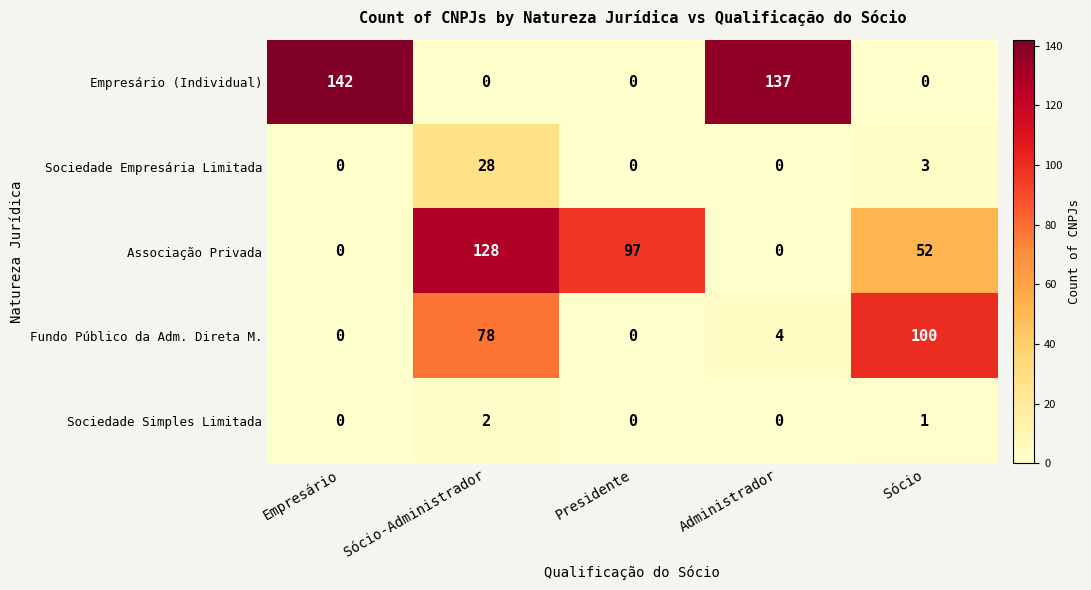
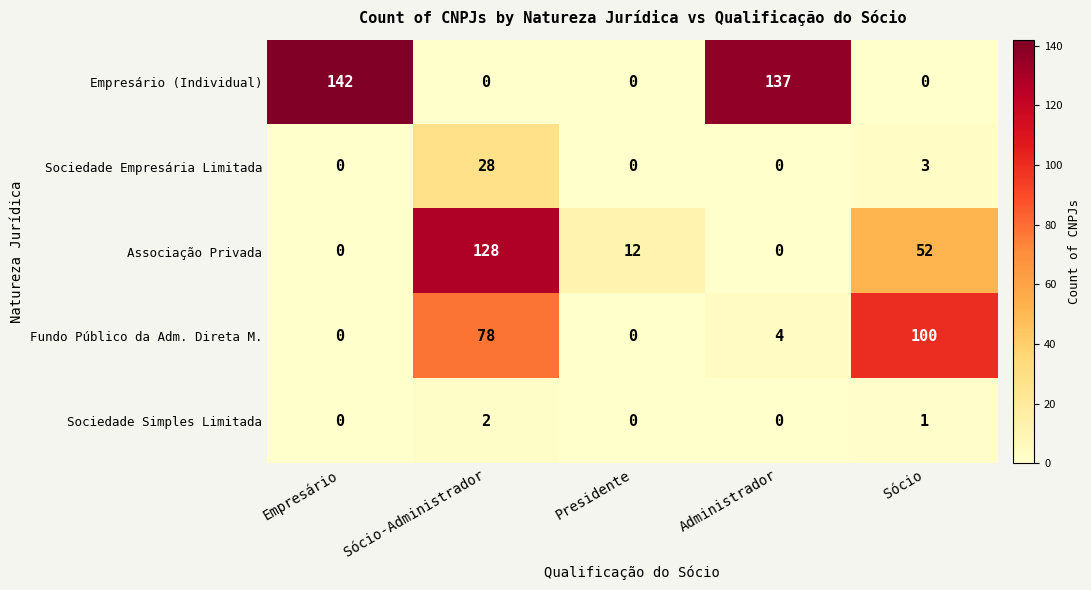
Associação Privada, Presidente: 97 -> 12
